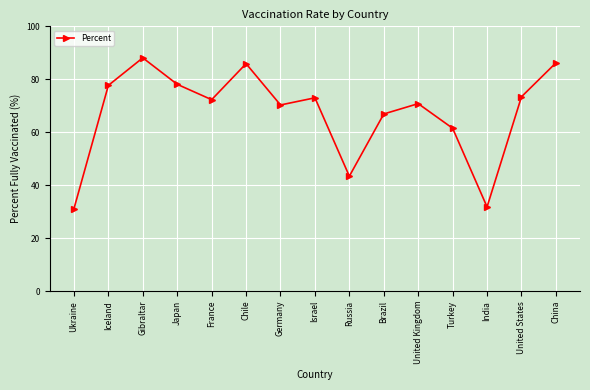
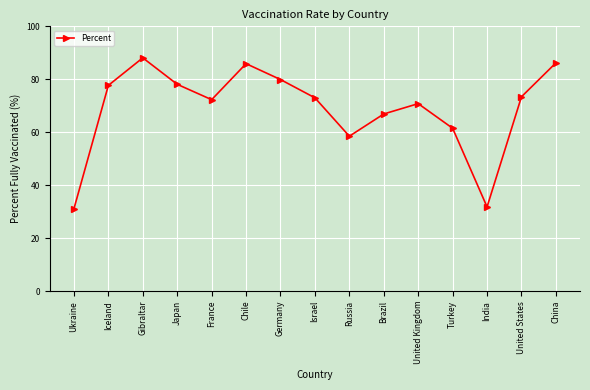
Germany: 70 -> 80
Russia: 43 -> 59
